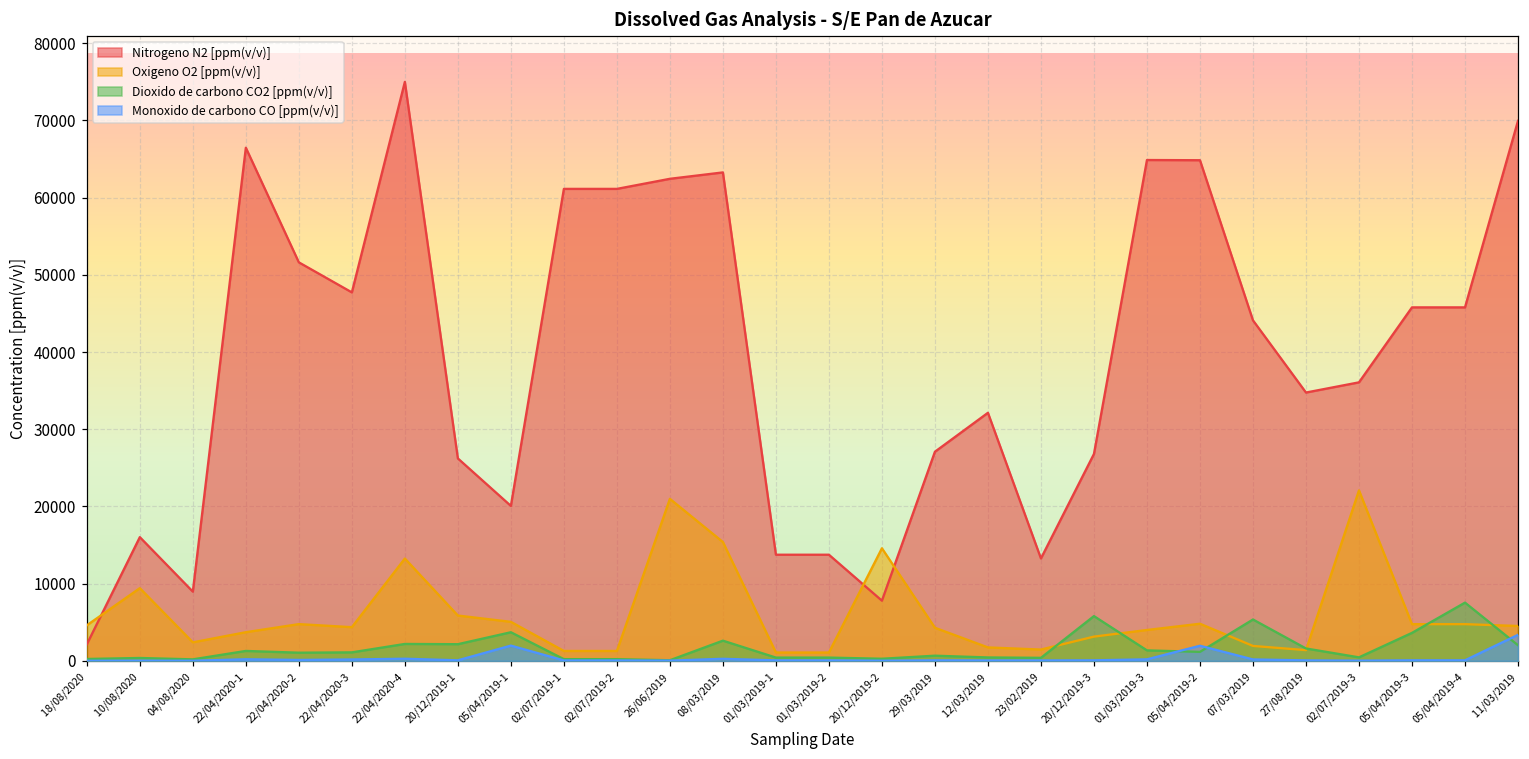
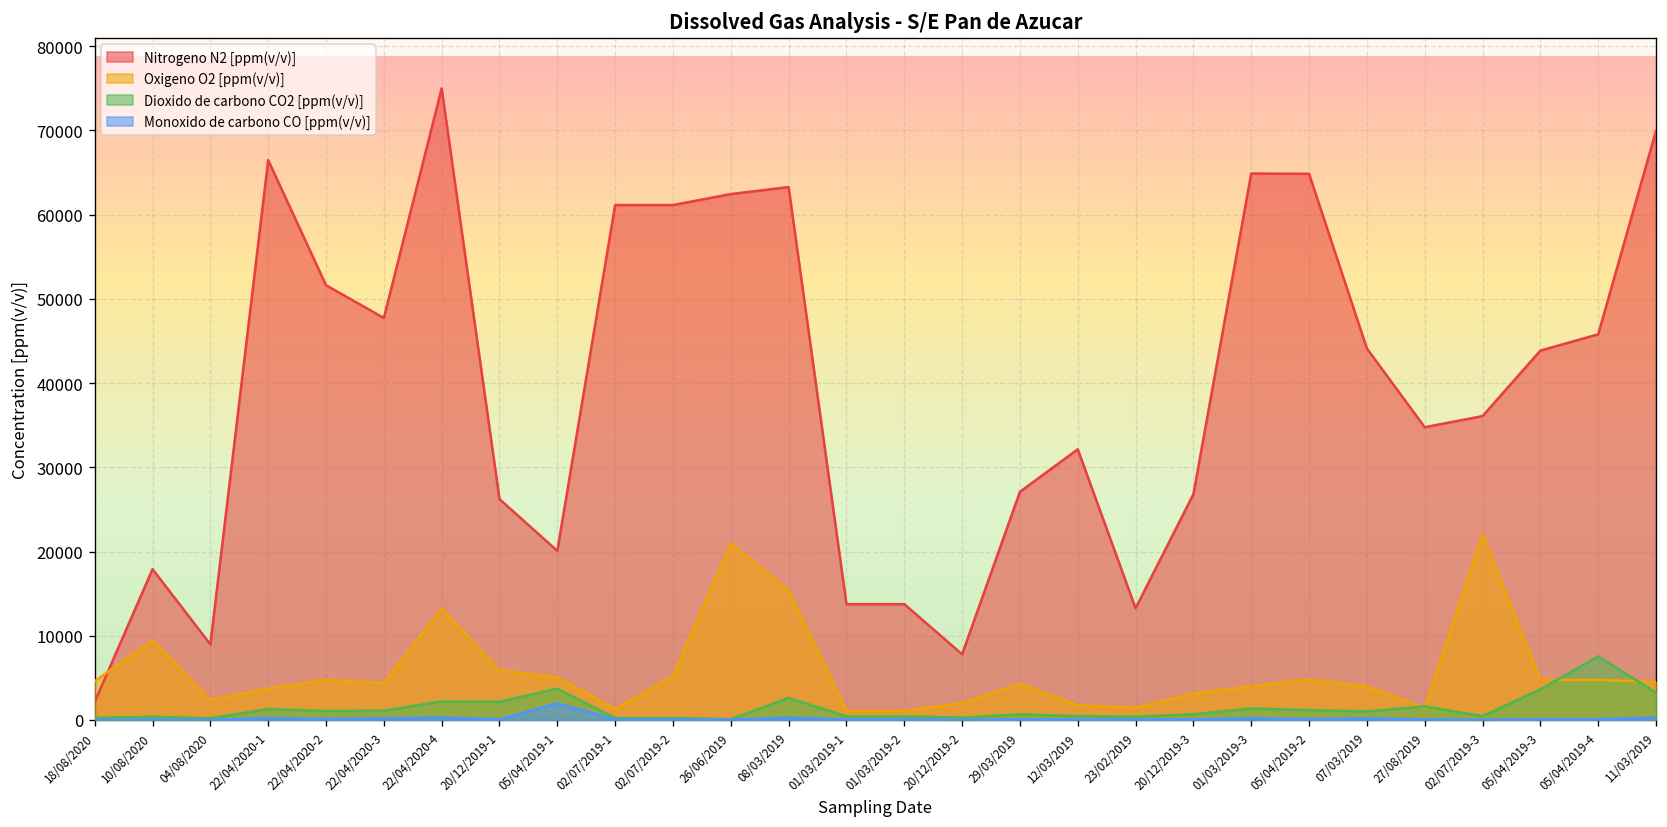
Nitrogeno N2 [ppm(v/v)], 10/08/2020: 16000 -> 18000
Oxigeno O2 [ppm(v/v)], 02/07/2019-2: 1000 -> 5000
Oxigeno O2 [ppm(v/v)], 20/12/2019-2: 15000 -> 2000
Dioxido de carbono CO2 [ppm(v/v)], 20/12/2019-3: 6000 -> 1000
Monoxido de carbono CO [ppm(v/v)], 05/04/2019-2: 2000 -> 0
Oxigeno O2 [ppm(v/v)], 07/03/2019: 2000 -> 4000
Dioxido de carbono CO2 [ppm(v/v)], 07/03/2019: 5000 -> 1000
Nitrogeno N2 [ppm(v/v)], 05/04/2019-3: 46000 -> 44000
Dioxido de carbono CO2 [ppm(v/v)], 11/03/2019: 2000 -> 3000
Monoxido de carbono CO [ppm(v/v)], 11/03/2019: 3000 -> 0
